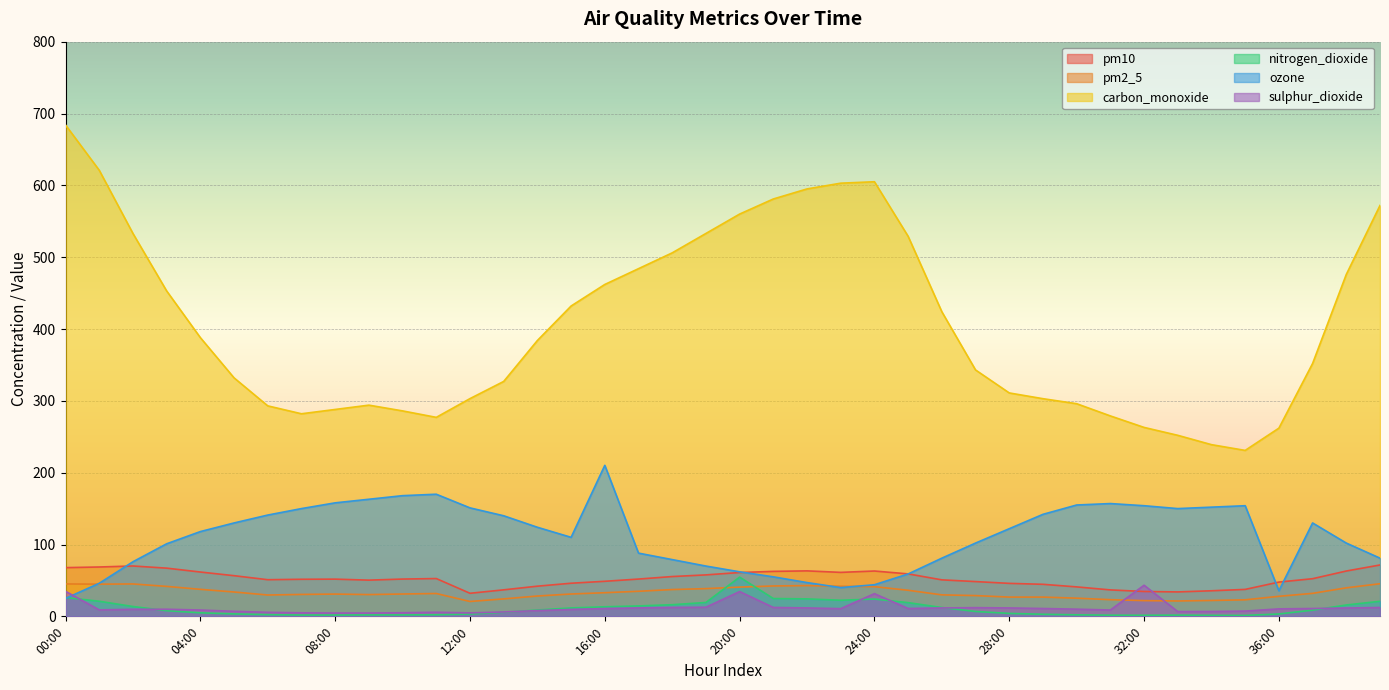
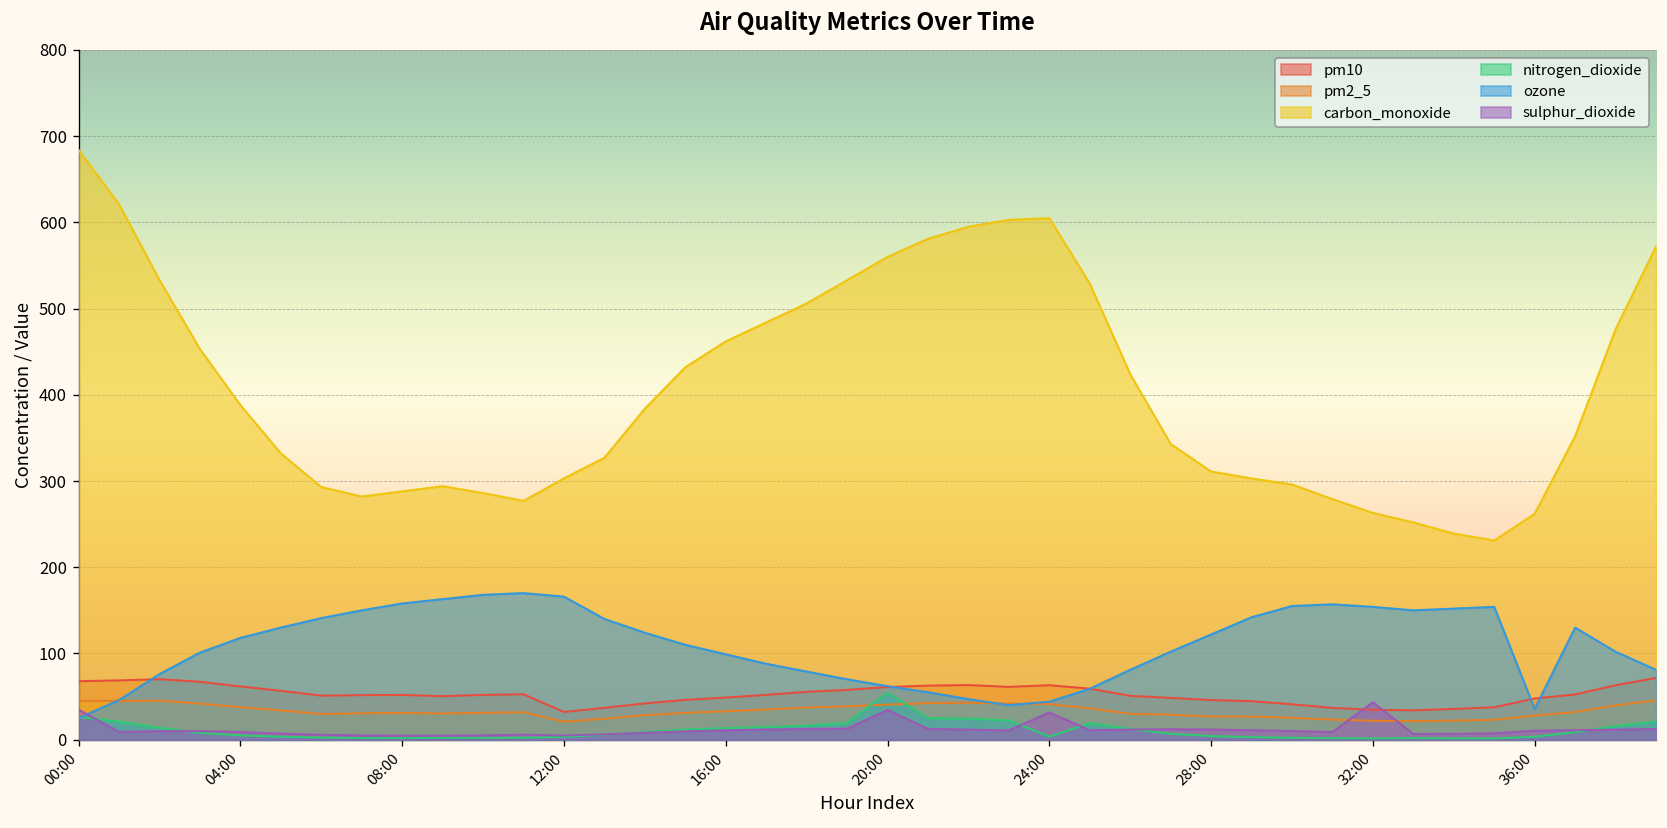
ozone, 12:00: 150 -> 170
ozone, 16:00: 210 -> 100
nitrogen_dioxide, 24:00: 20 -> 0
